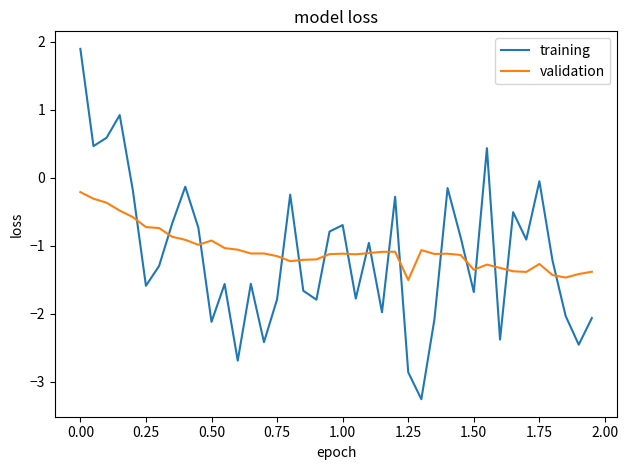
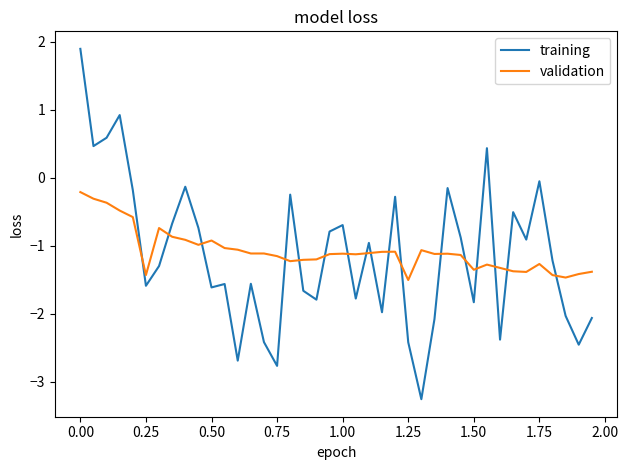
validation, 0.25: -0.7 -> -1.4
training, 0.50: -2.1 -> -1.6
training, 0.75: -1.8 -> -2.8
training, 1.25: -2.9 -> -2.4
training, 1.50: -1.7 -> -1.8
